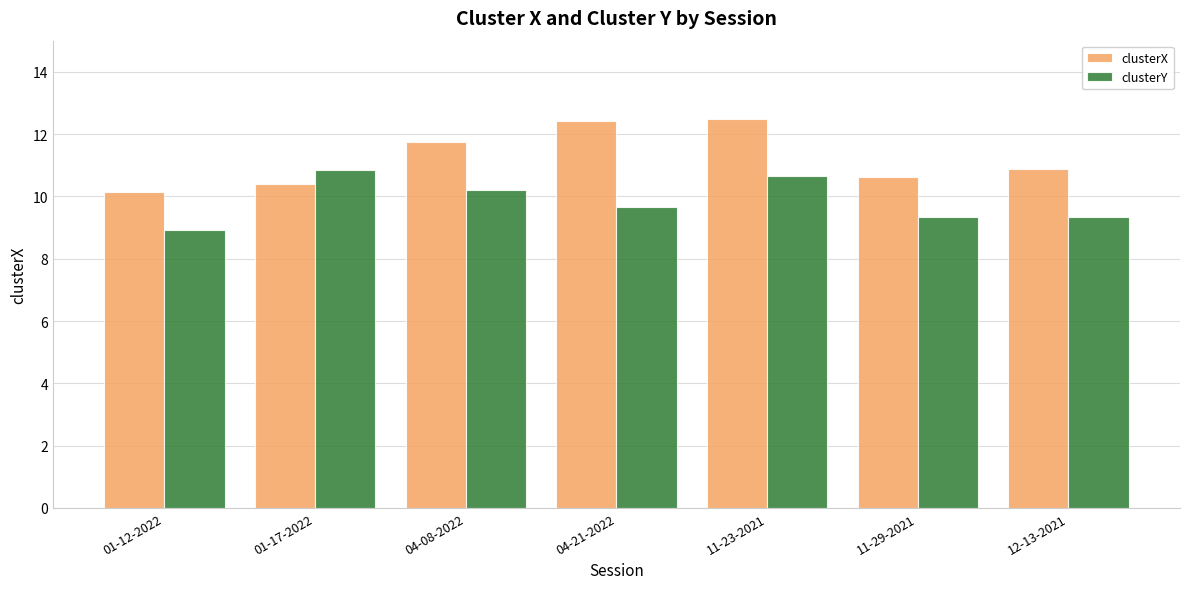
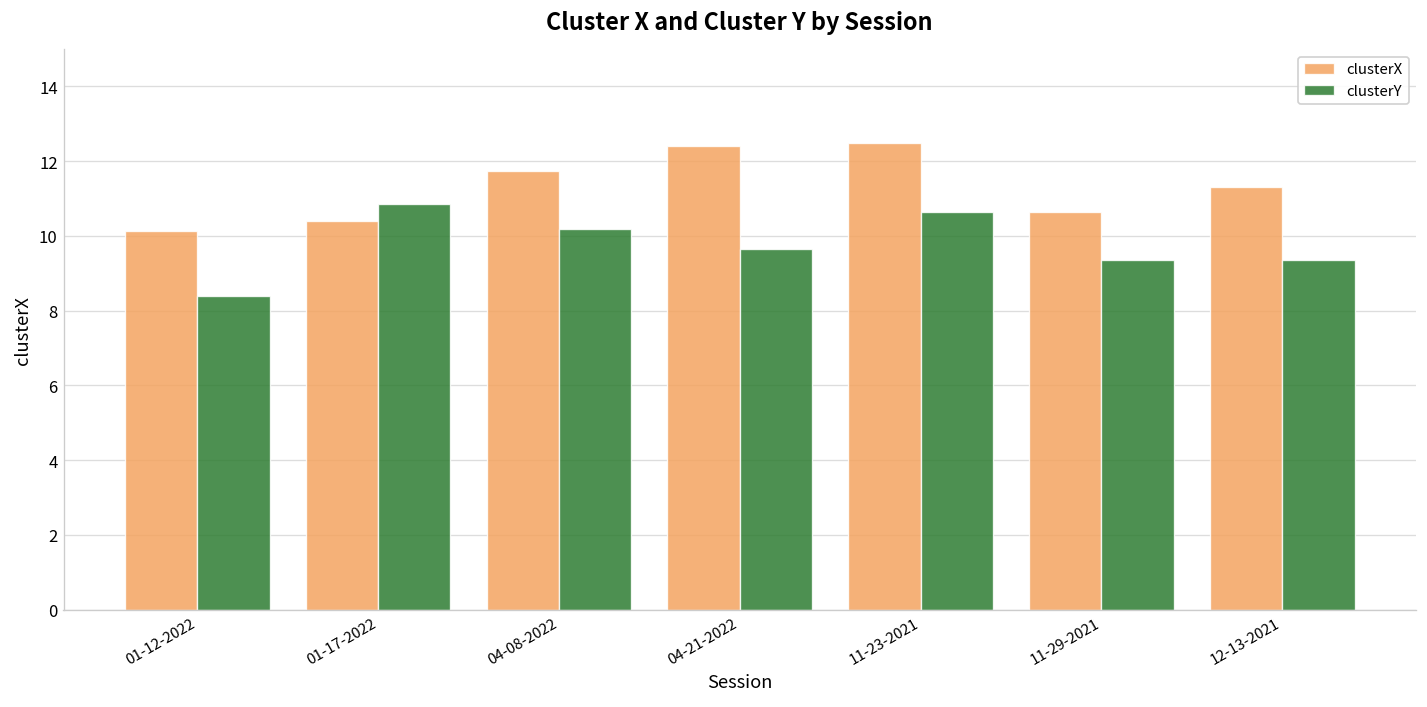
clusterY, 01-12-2022: 8.9 -> 8.4
clusterX, 12-13-2021: 10.9 -> 11.3
